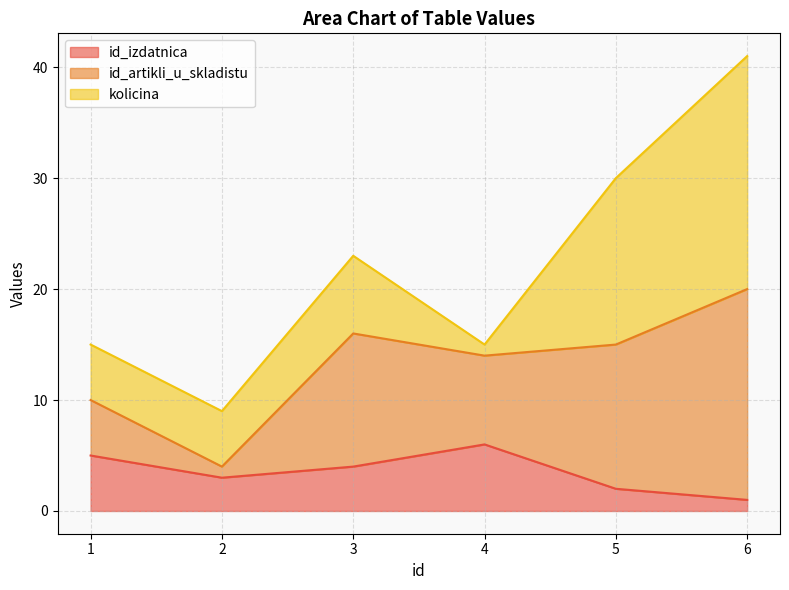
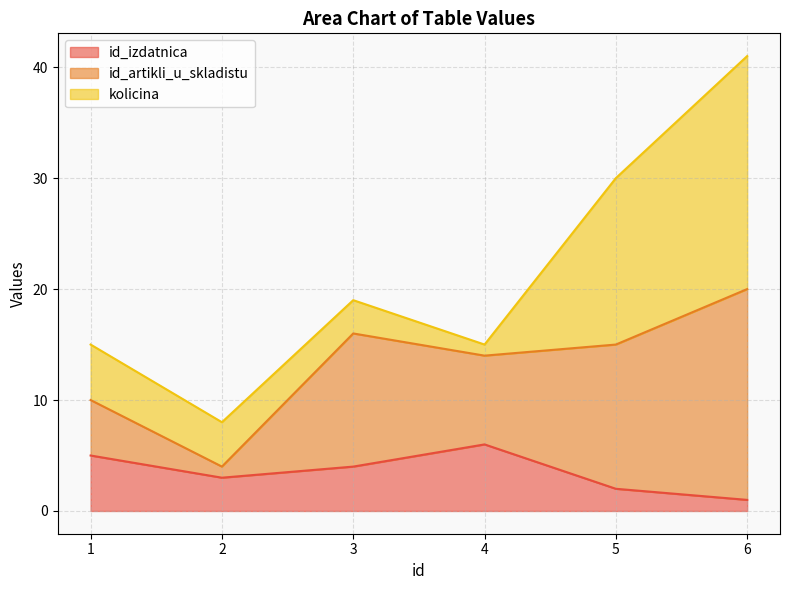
kolicina, 2: 5 -> 4
kolicina, 3: 7 -> 3
